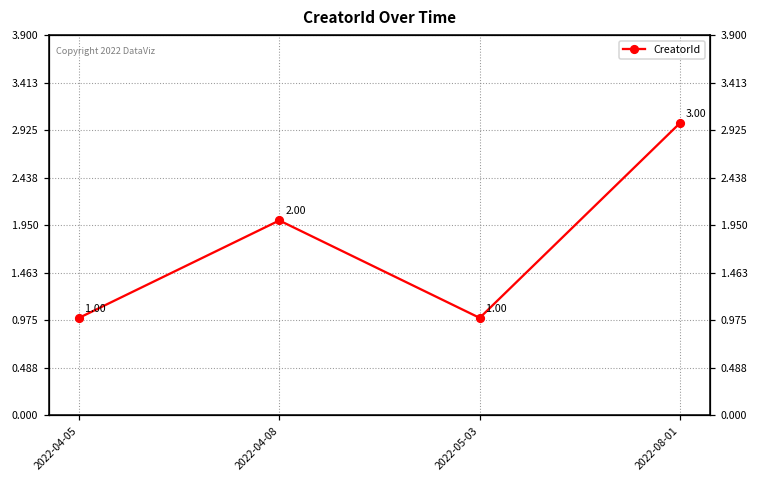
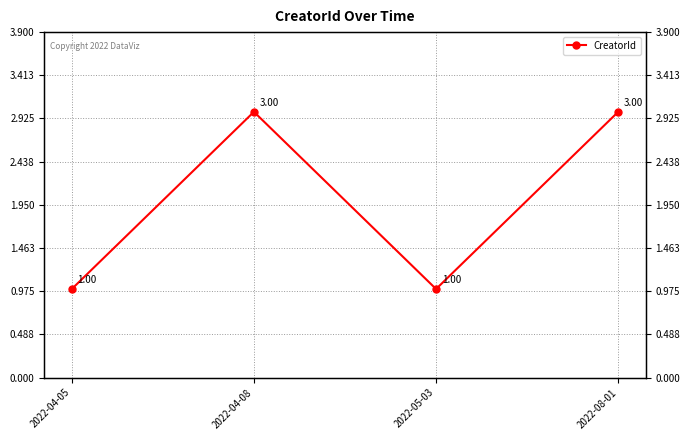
2022-04-08: 2.00 -> 3.00
